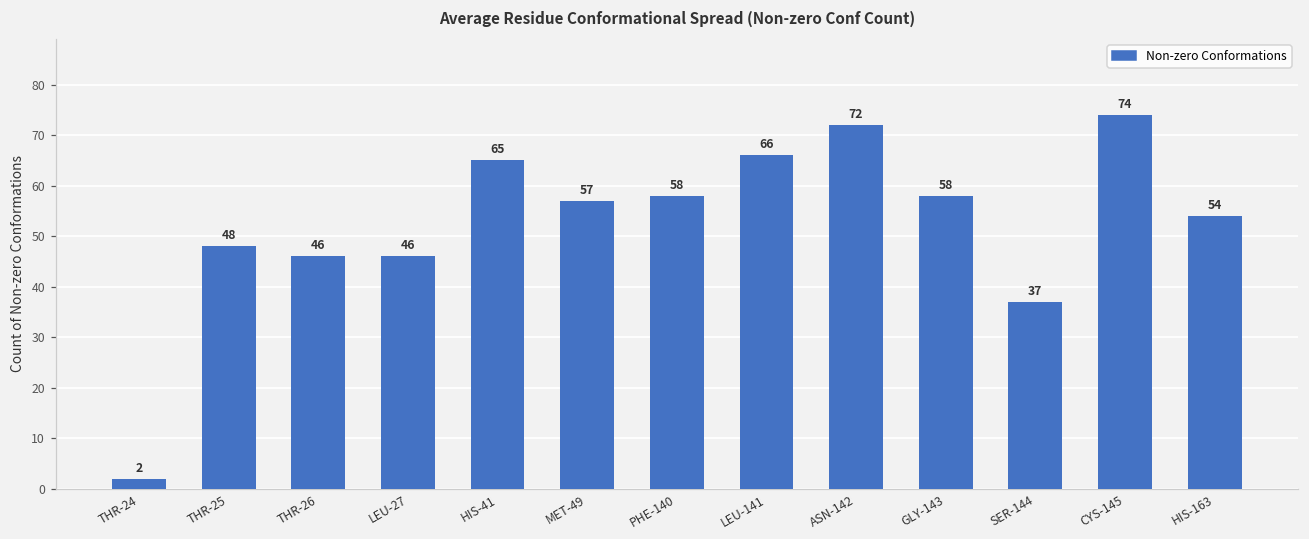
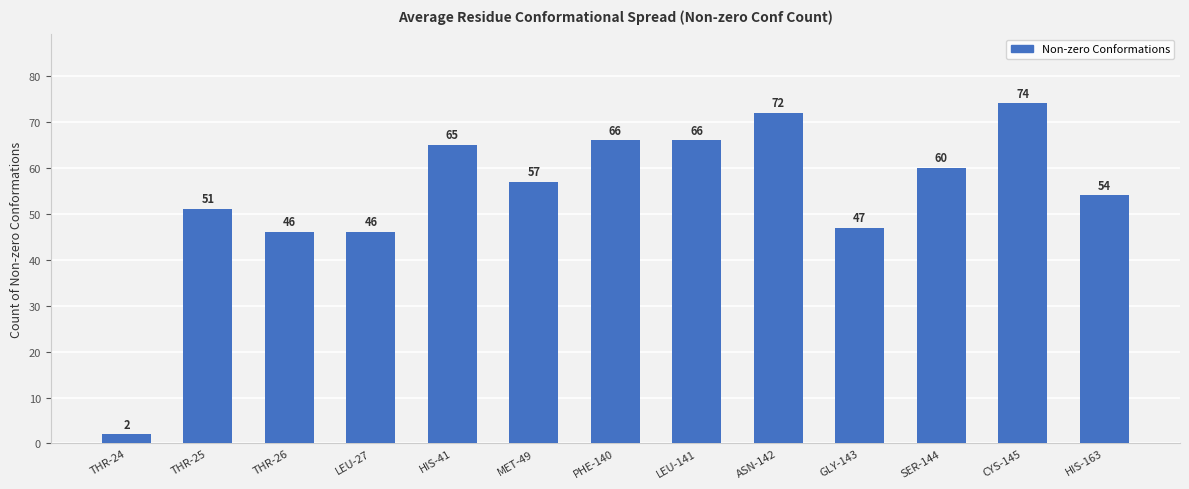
THR-25: 48 -> 51
PHE-140: 58 -> 66
GLY-143: 58 -> 47
SER-144: 37 -> 60
